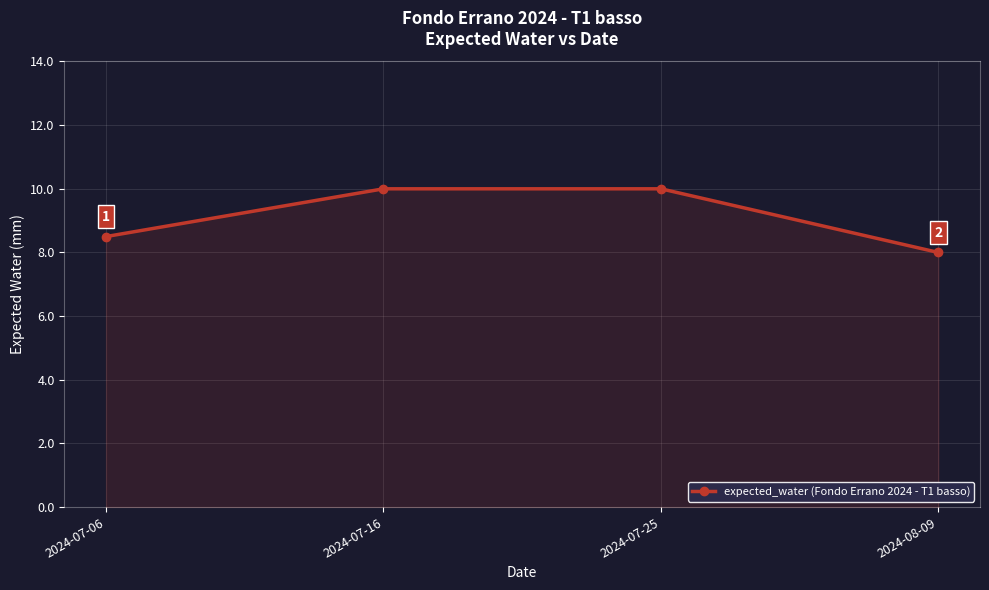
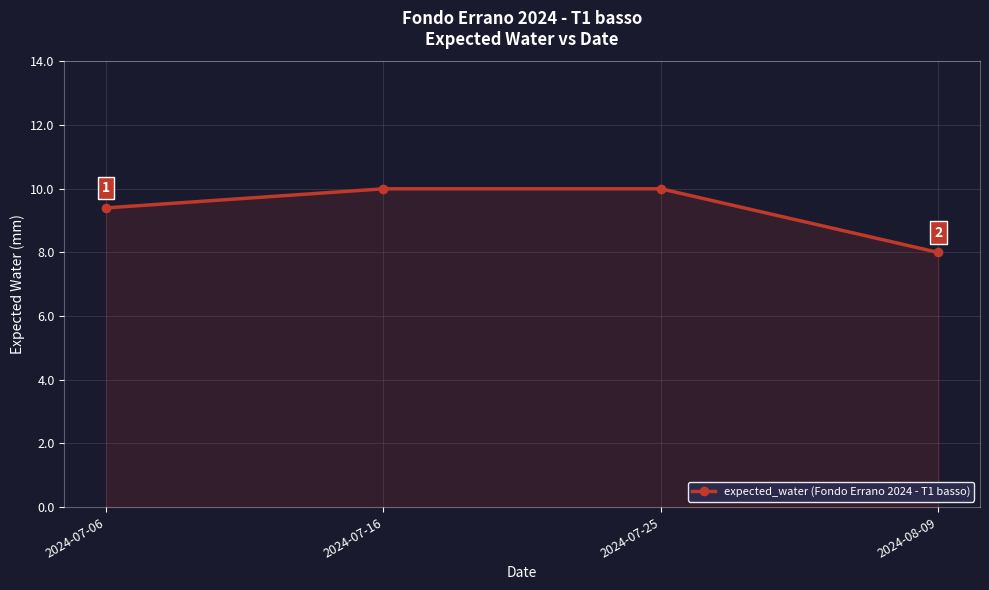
2024-07-06: 8.5 -> 9.4
